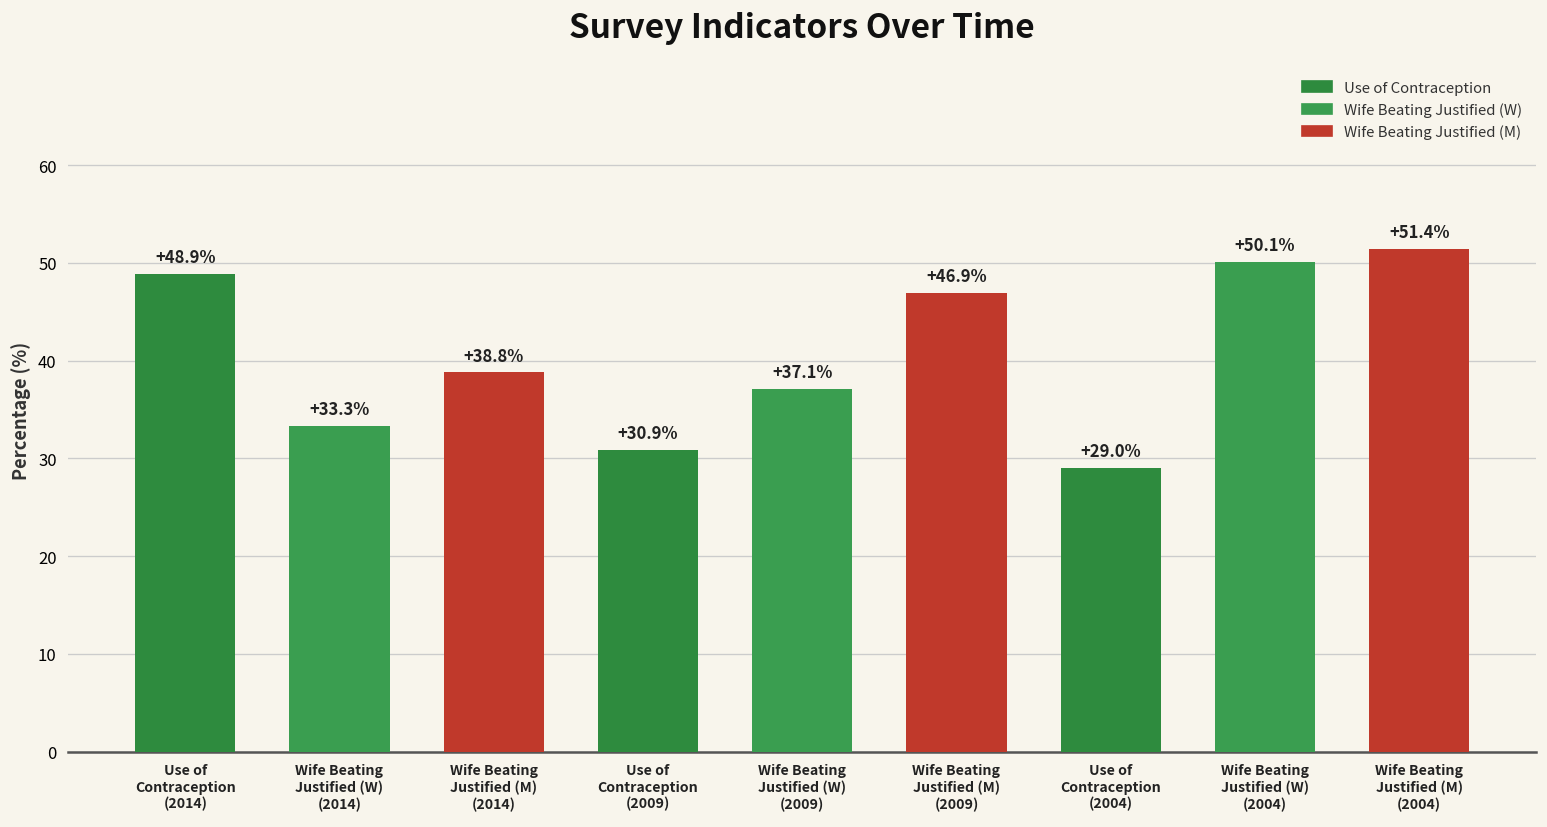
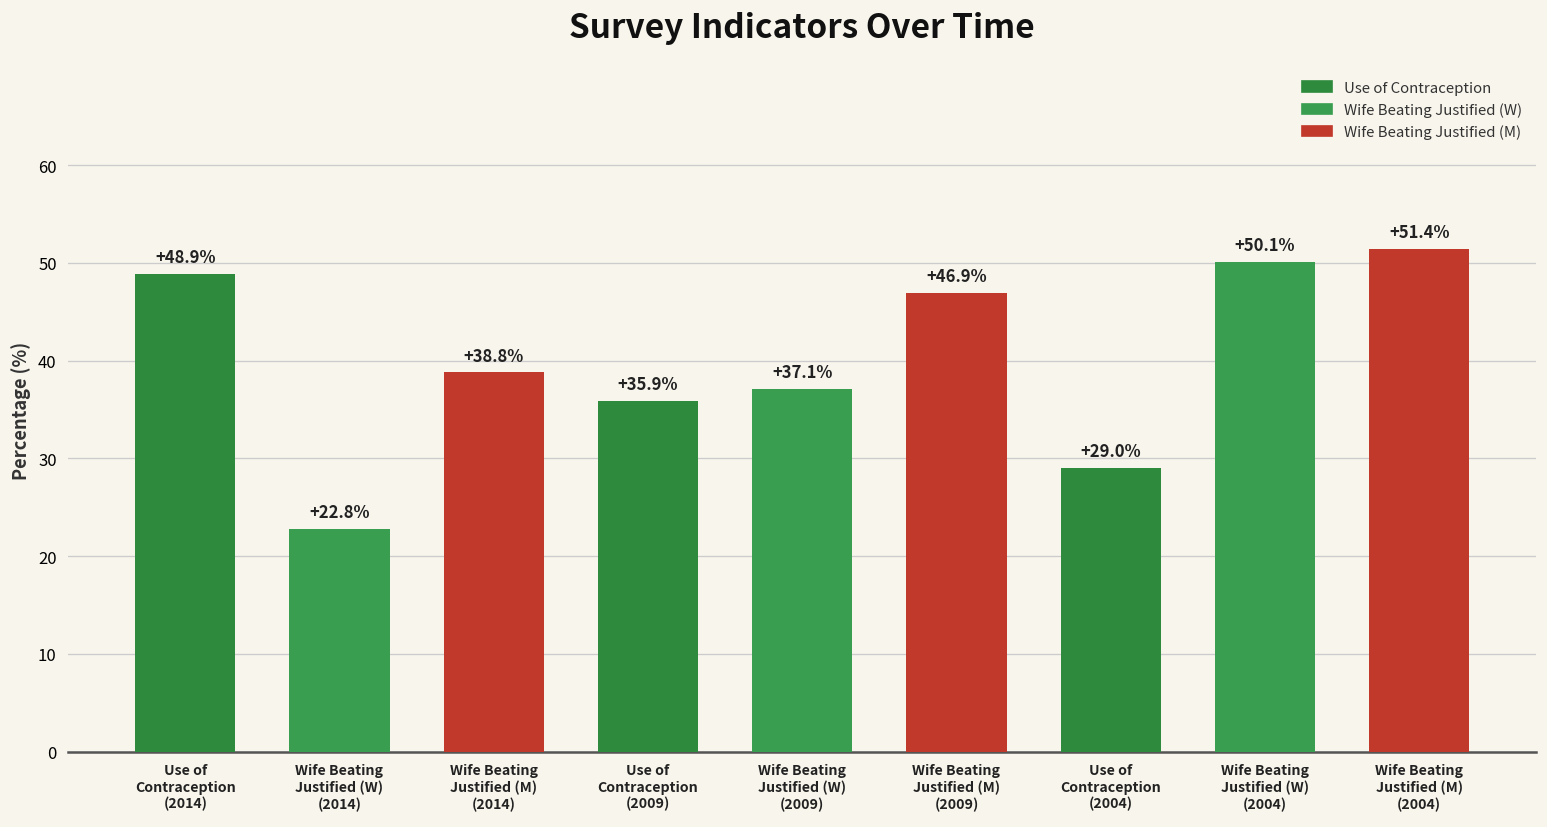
Wife Beating Justified (W) (2014): +33.3% -> +22.8%
Use of Contraception (2009): +30.9% -> +35.9%
